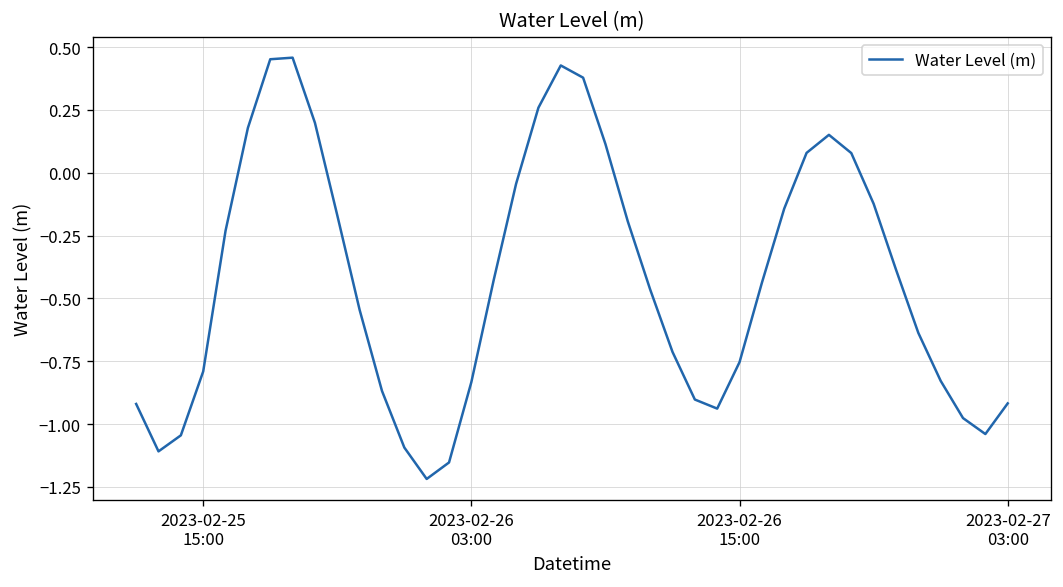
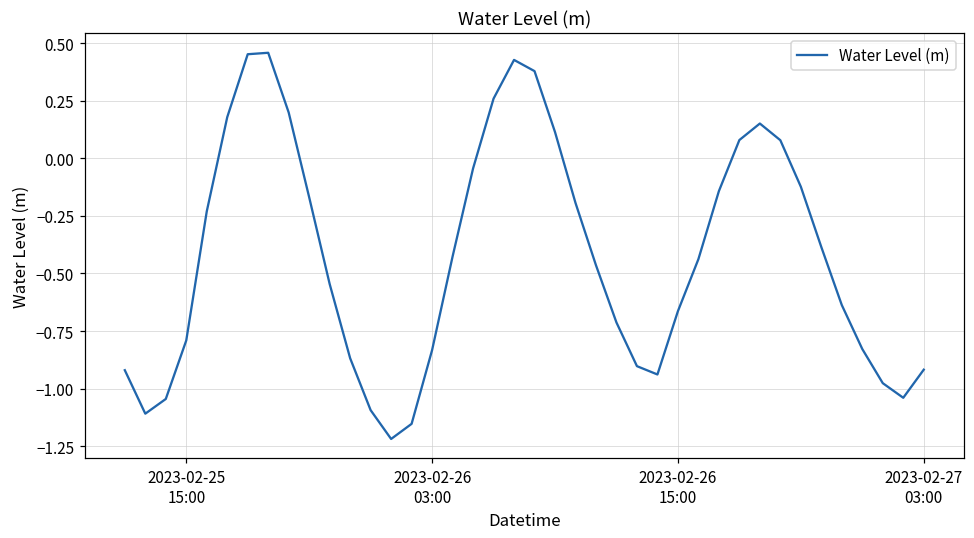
2023-02-26 15:00: -0.75 -> -0.66
